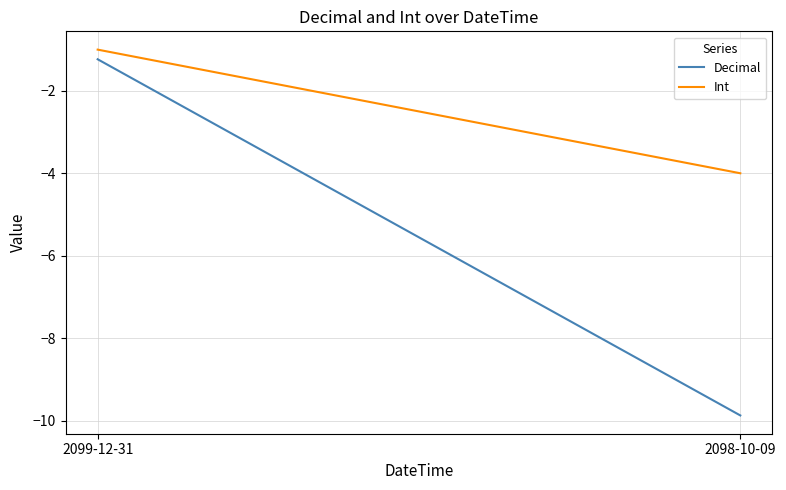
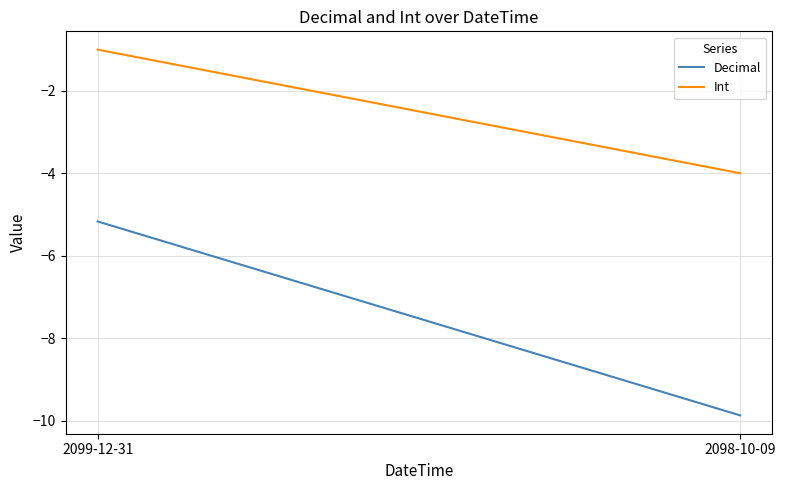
Decimal, 2099-12-31: -1.2 -> -5.2
